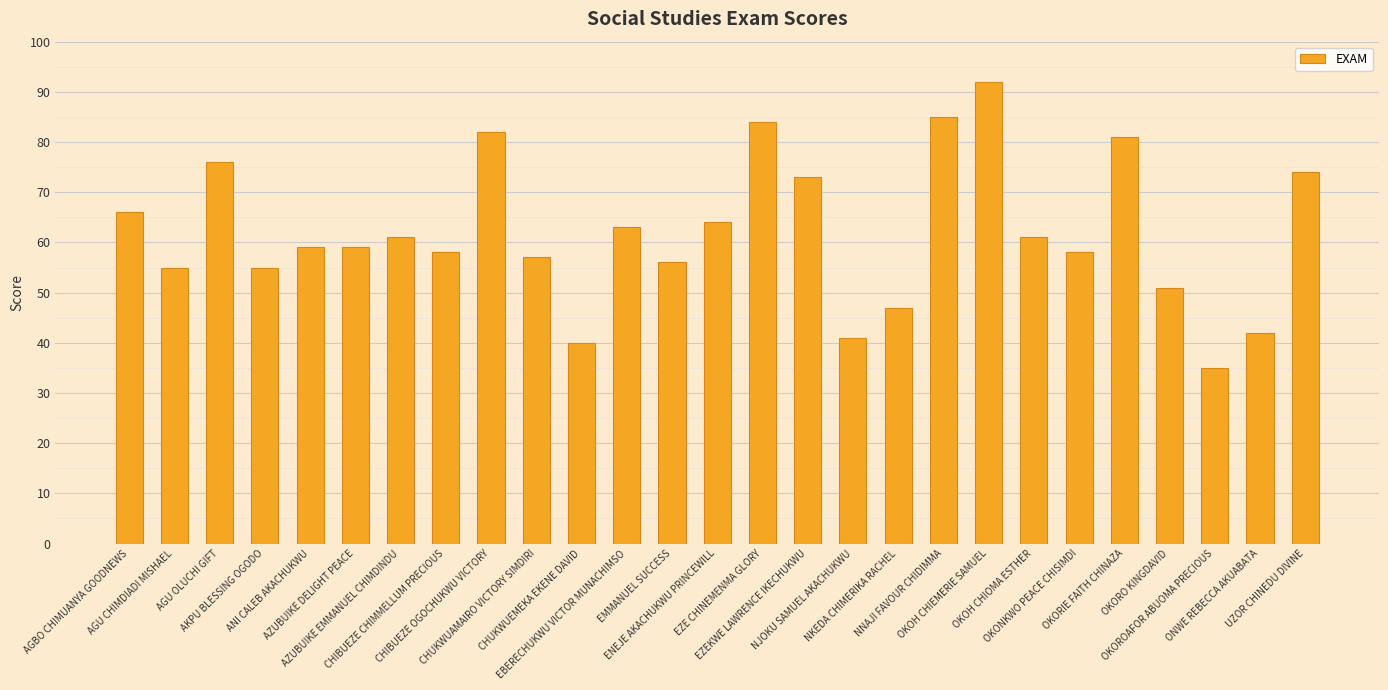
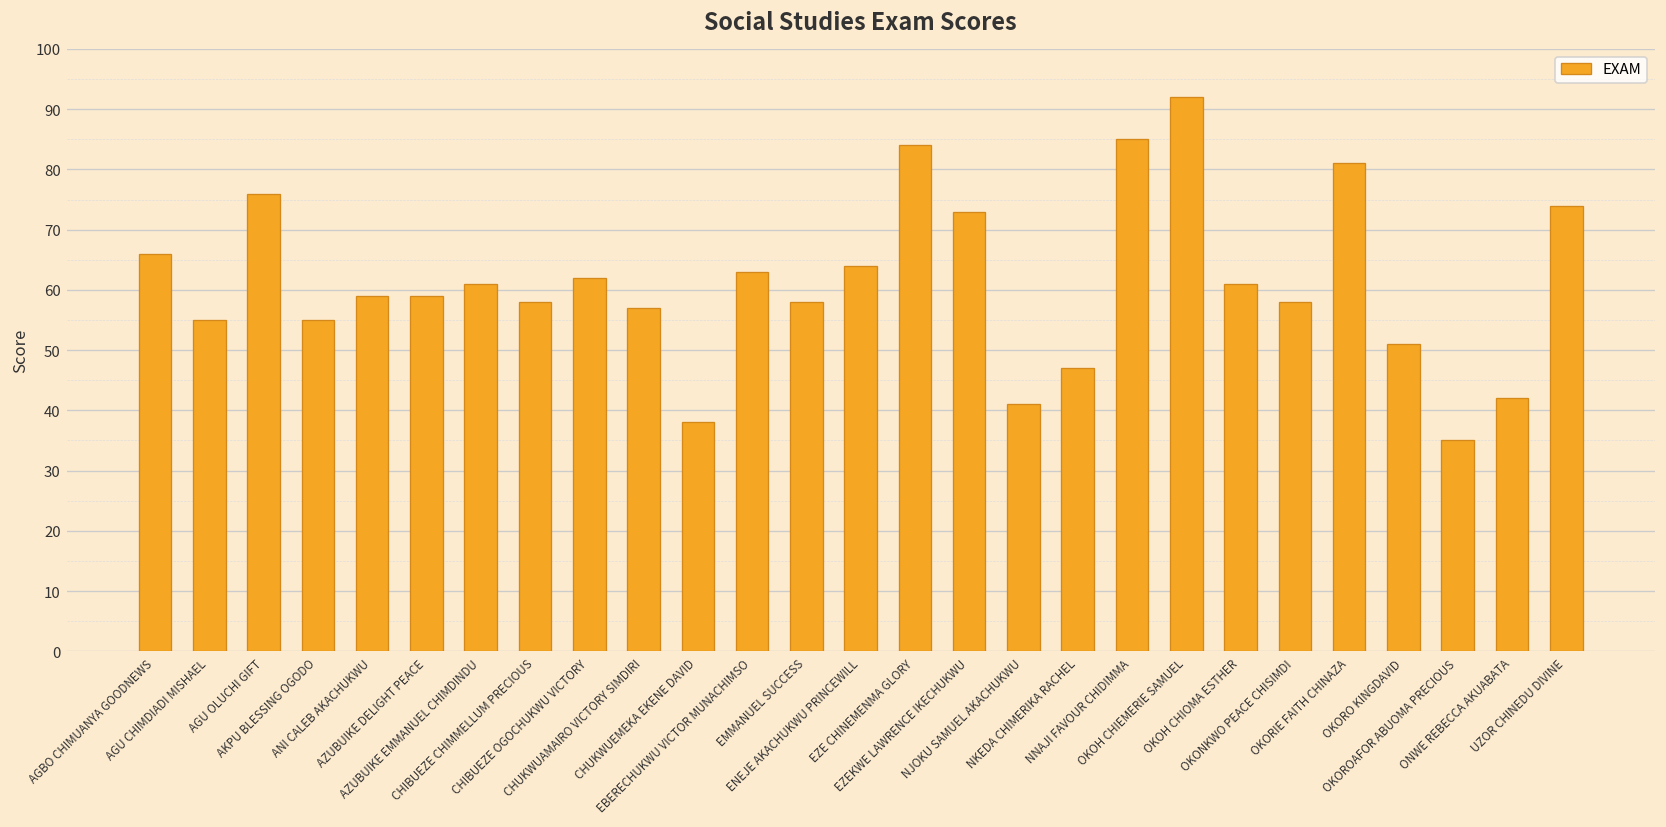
CHIBUEZE OGOCHUKWU VICTORY: 82 -> 62
CHUKWUEMEKA EKENE DAVID: 40 -> 38
EMMANUEL SUCCESS: 56 -> 58
